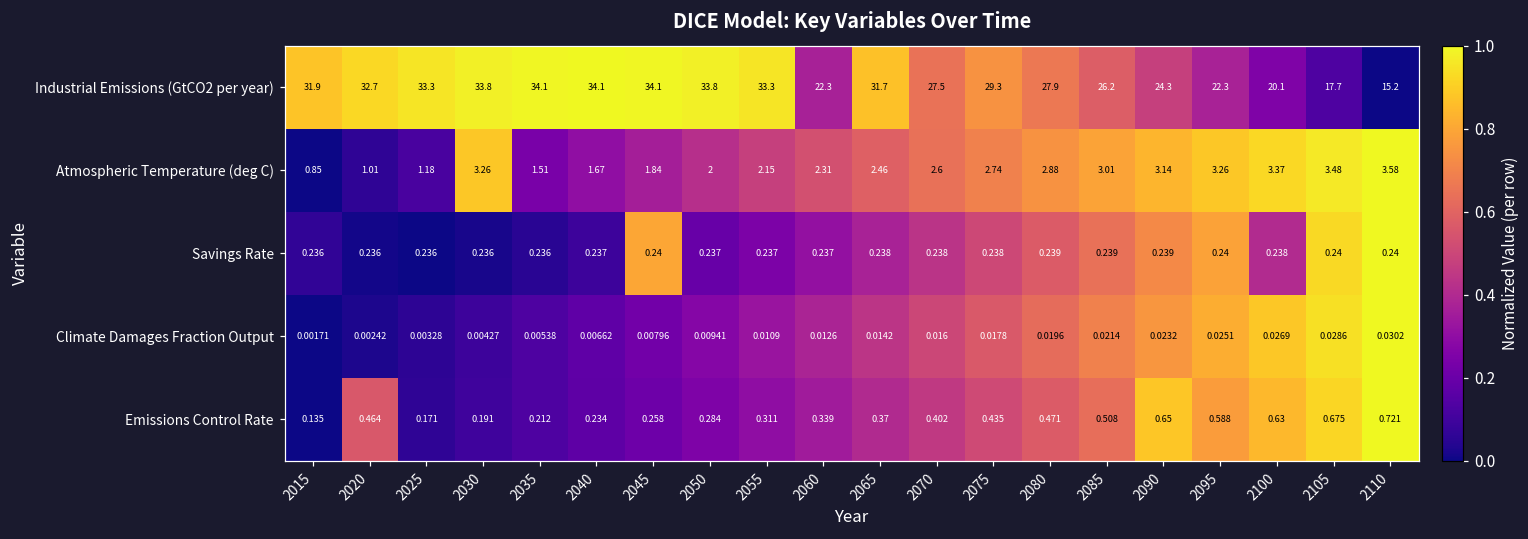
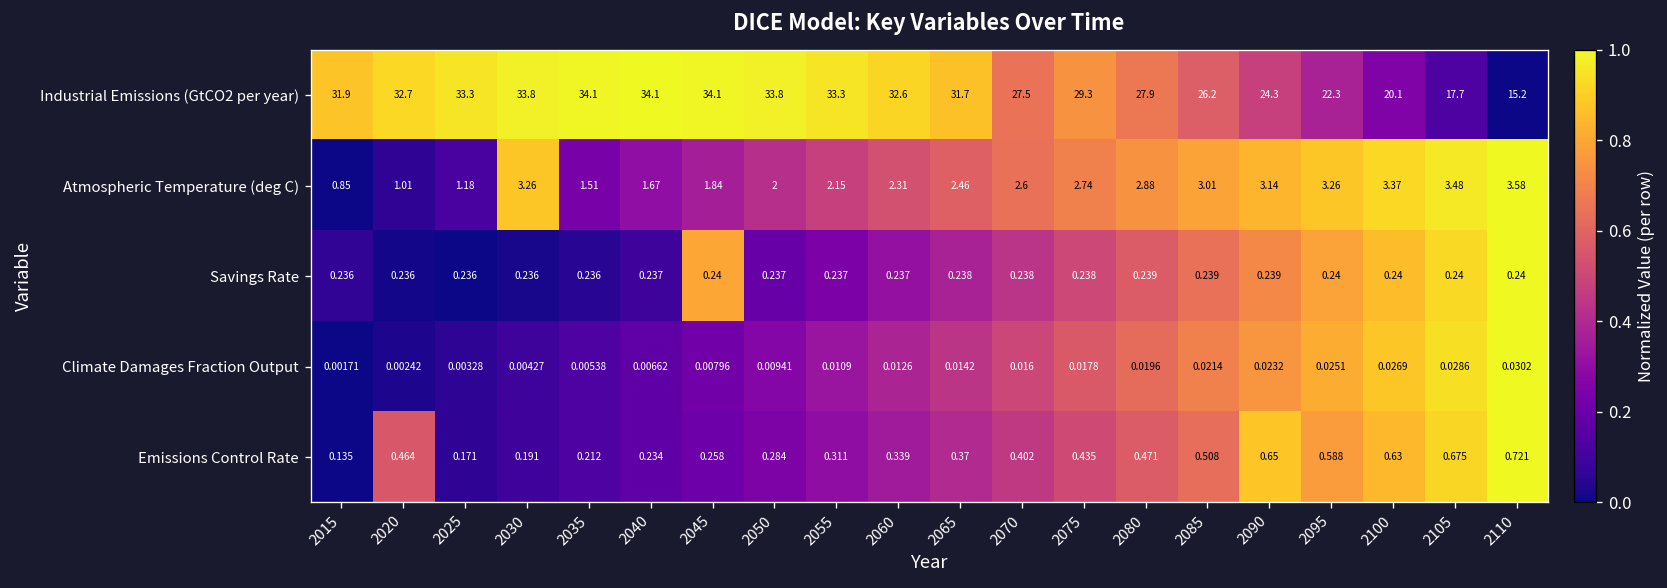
Industrial Emissions (GtCO2 per year), 2060: 22.3 -> 32.6
Savings Rate, 2100: 0.238 -> 0.24
